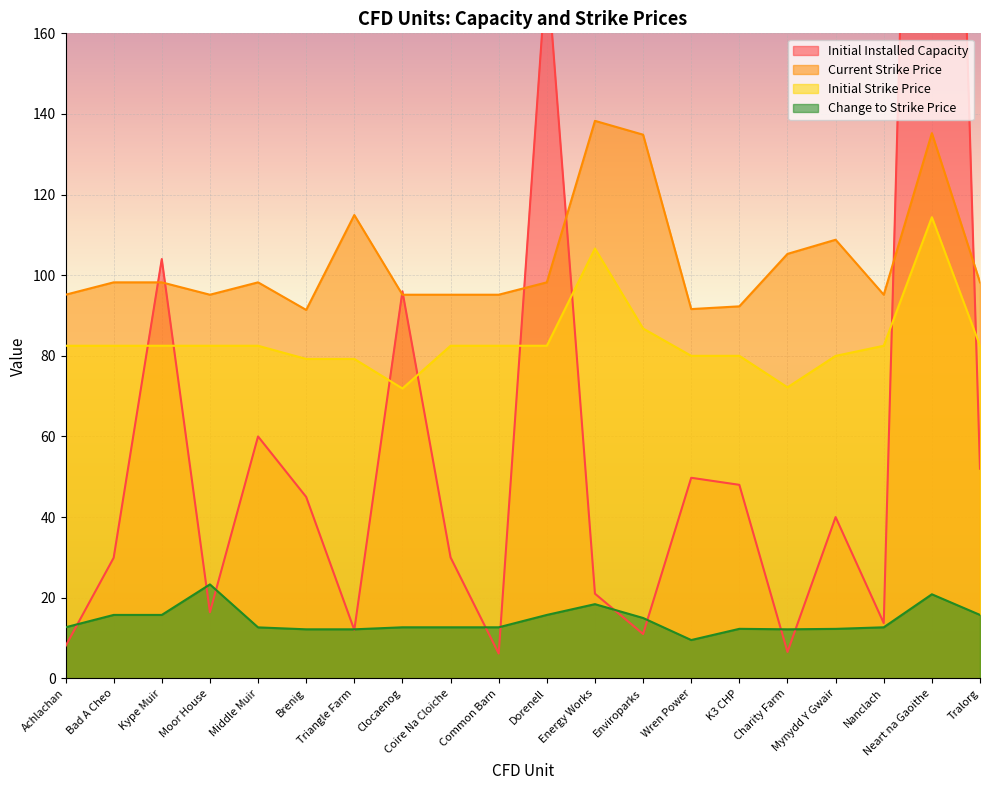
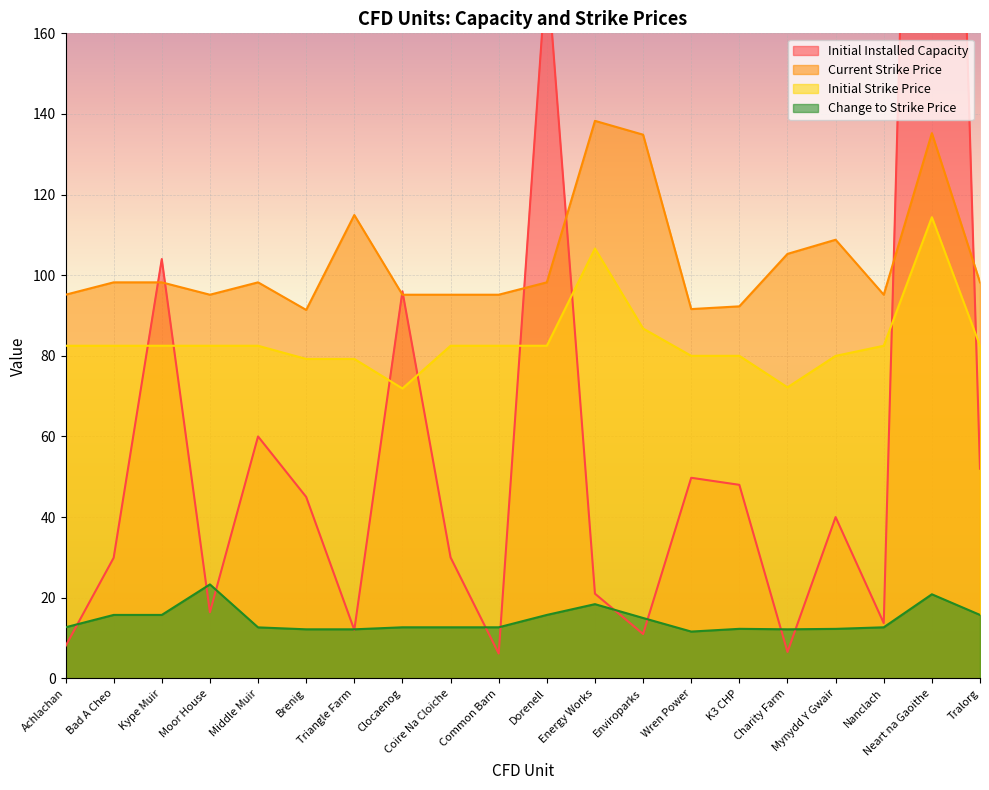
Change to Strike Price, Wren Power: 10 -> 12
